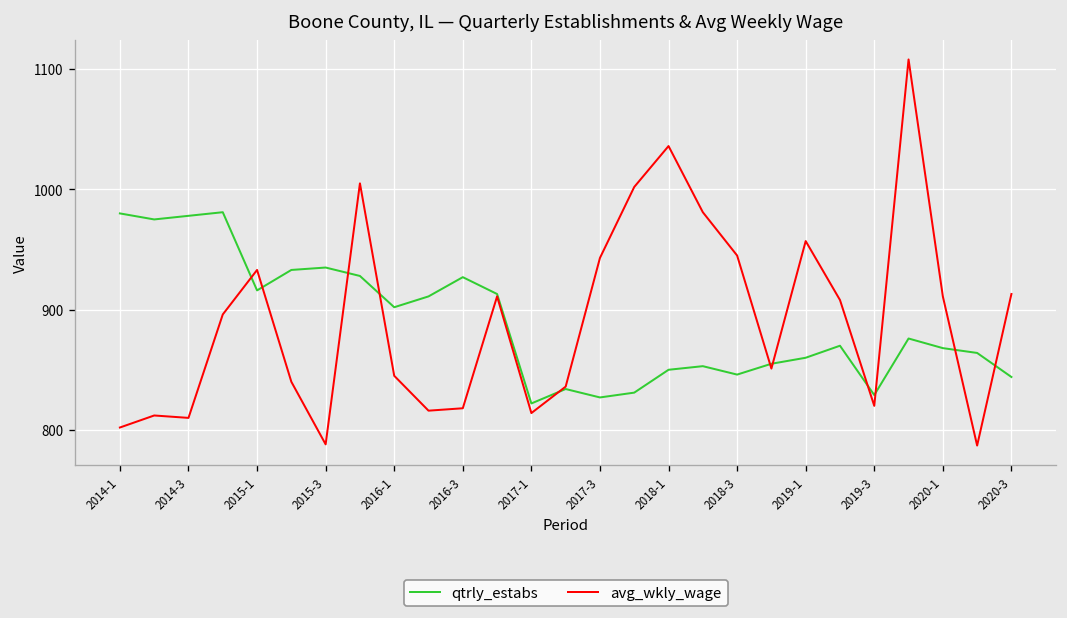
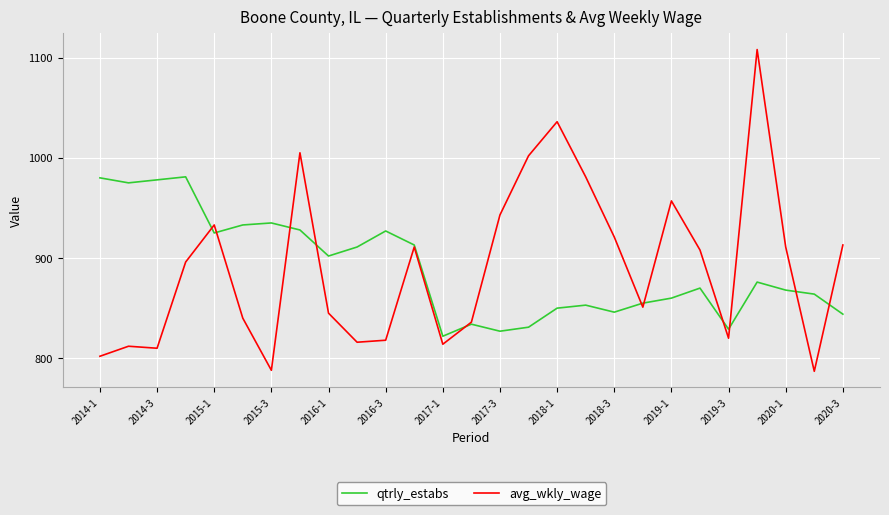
qtrly_estabs, 2015-1: 916 -> 925
avg_wkly_wage, 2018-3: 945 -> 921
